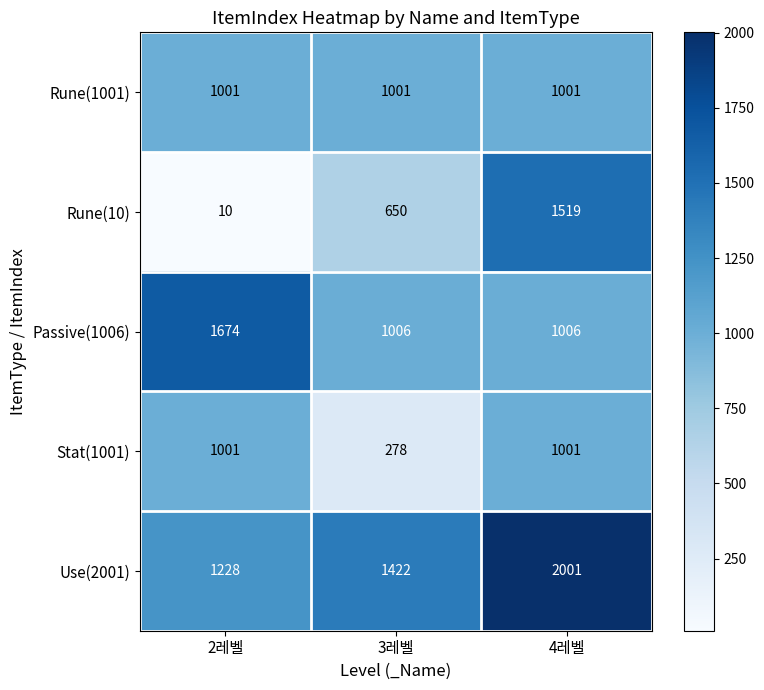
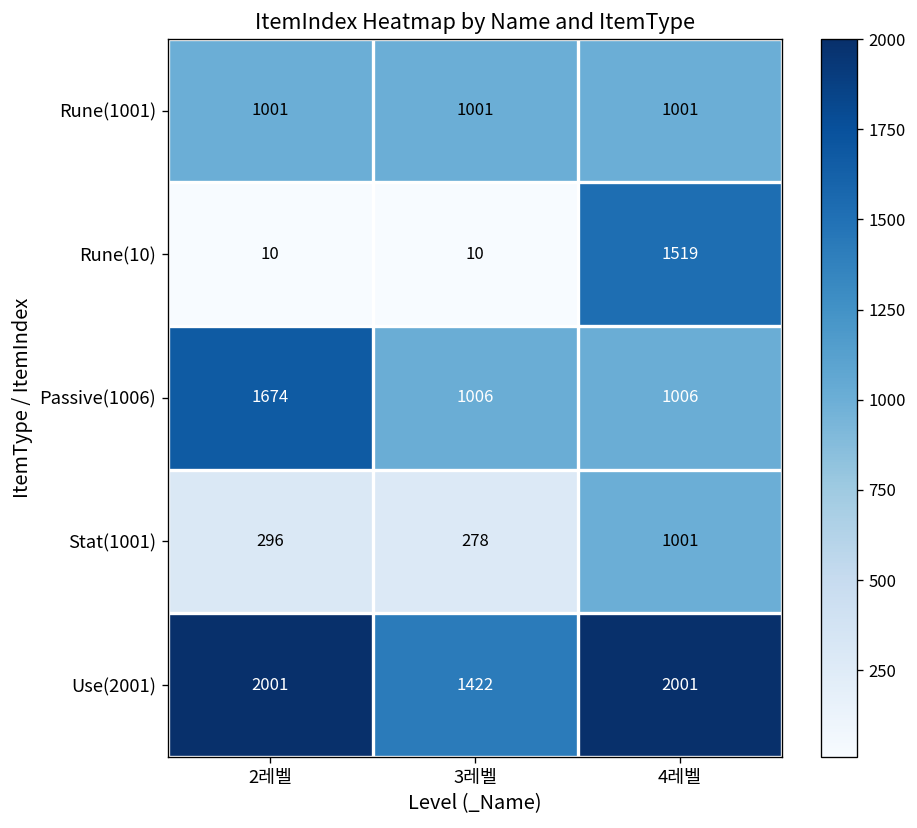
Rune(10), 3레벨: 650 -> 10
Stat(1001), 2레벨: 1001 -> 296
Use(2001), 2레벨: 1228 -> 2001
